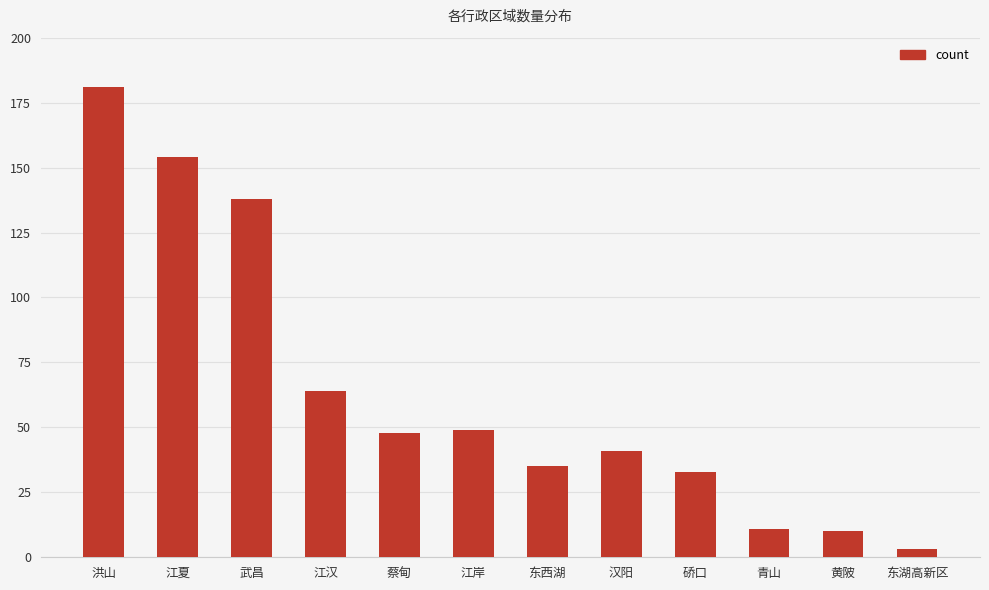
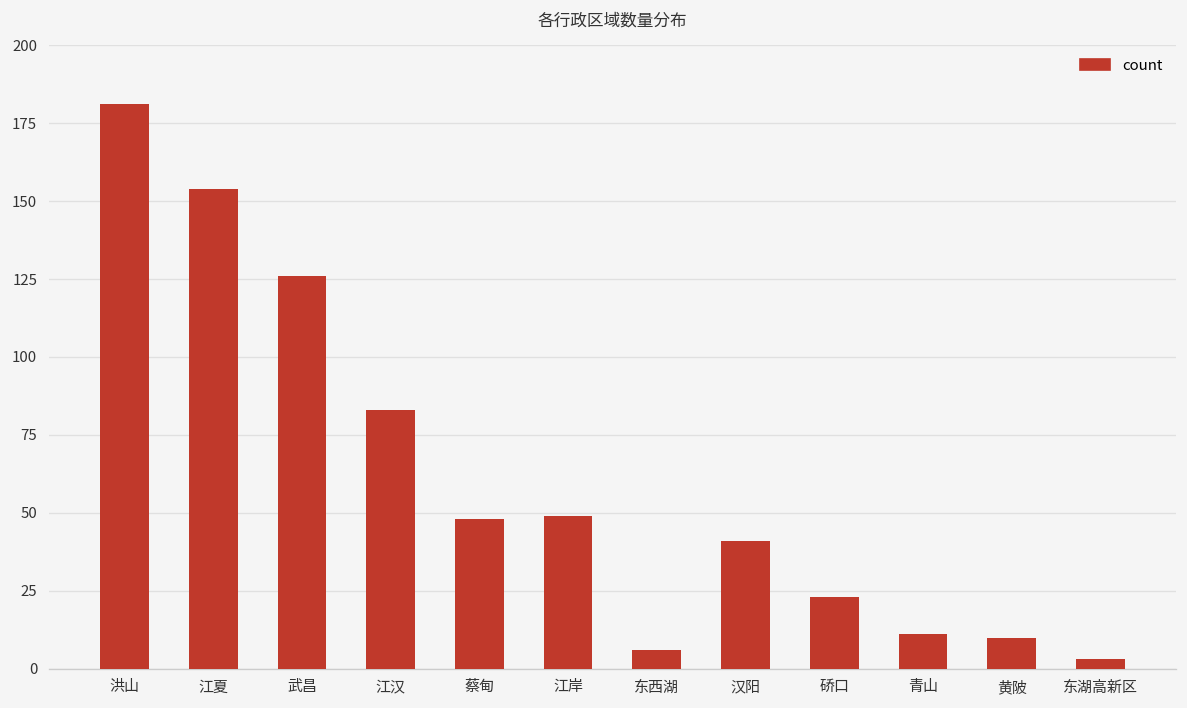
武昌: 138 -> 126
江汉: 64 -> 83
东西湖: 35 -> 6
硚口: 33 -> 23
